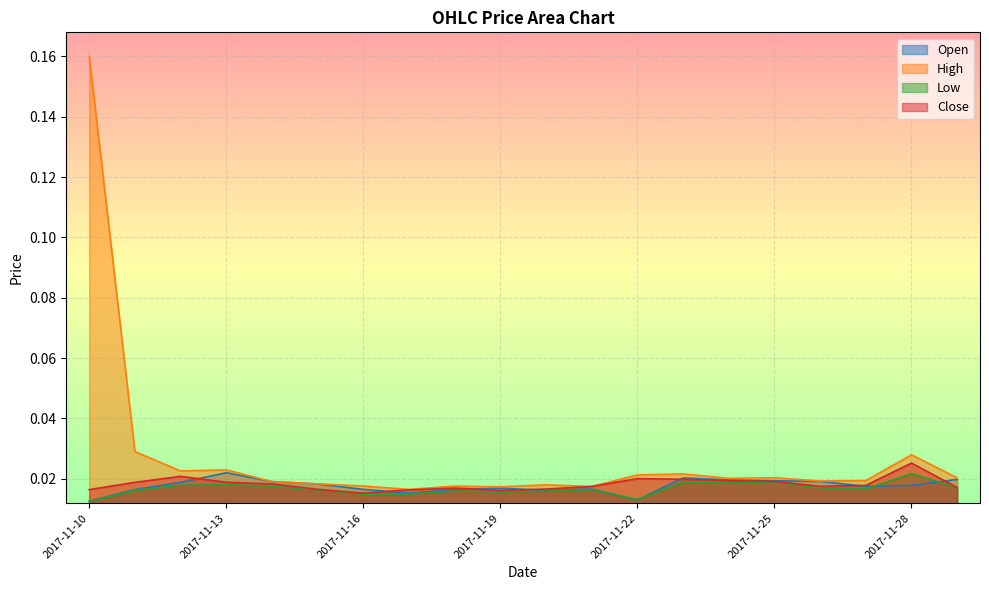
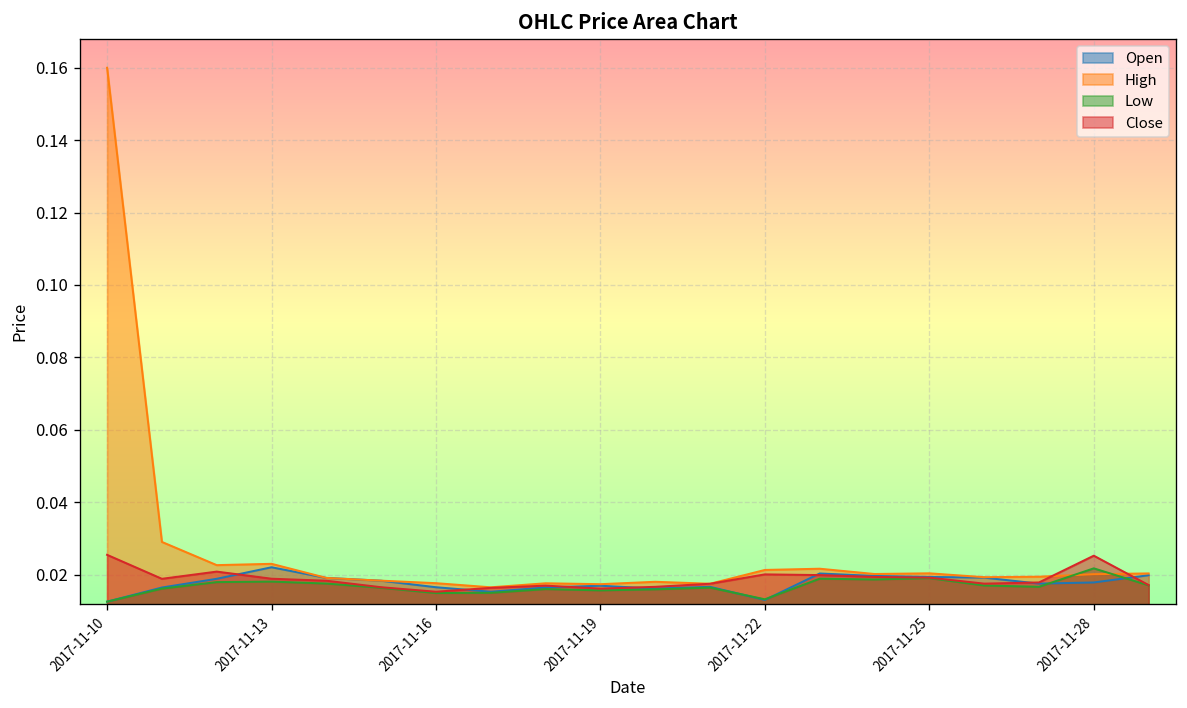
Close, 2017-11-10: 0.016 -> 0.025
High, 2017-11-28: 0.028 -> 0.020
